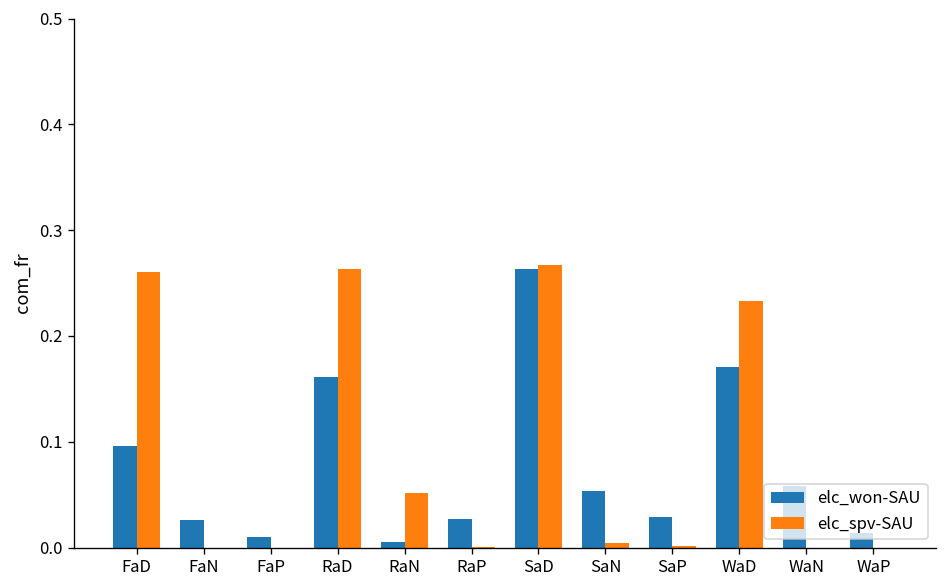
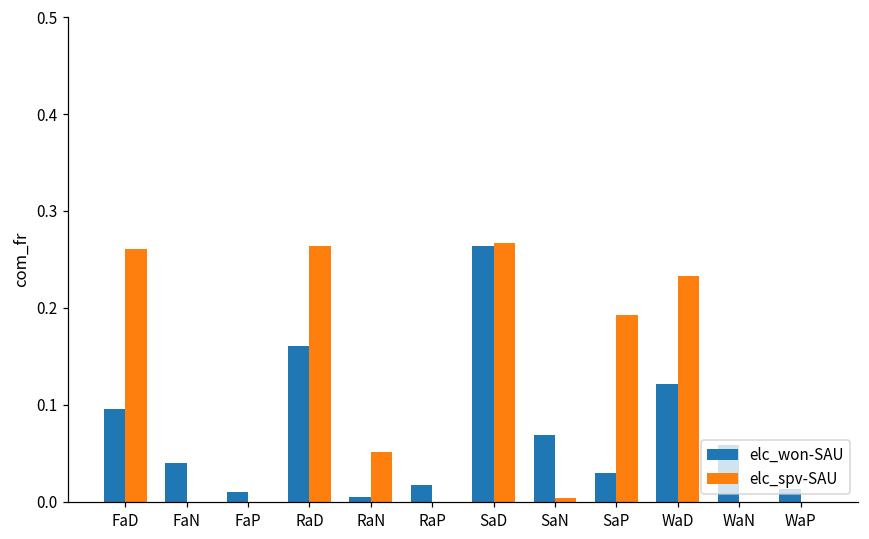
elc_won-SAU, FaN: 0.03 -> 0.04
elc_won-SAU, RaP: 0.03 -> 0.02
elc_won-SAU, SaN: 0.05 -> 0.07
elc_spv-SAU, SaP: 0.00 -> 0.19
elc_won-SAU, WaD: 0.17 -> 0.12
